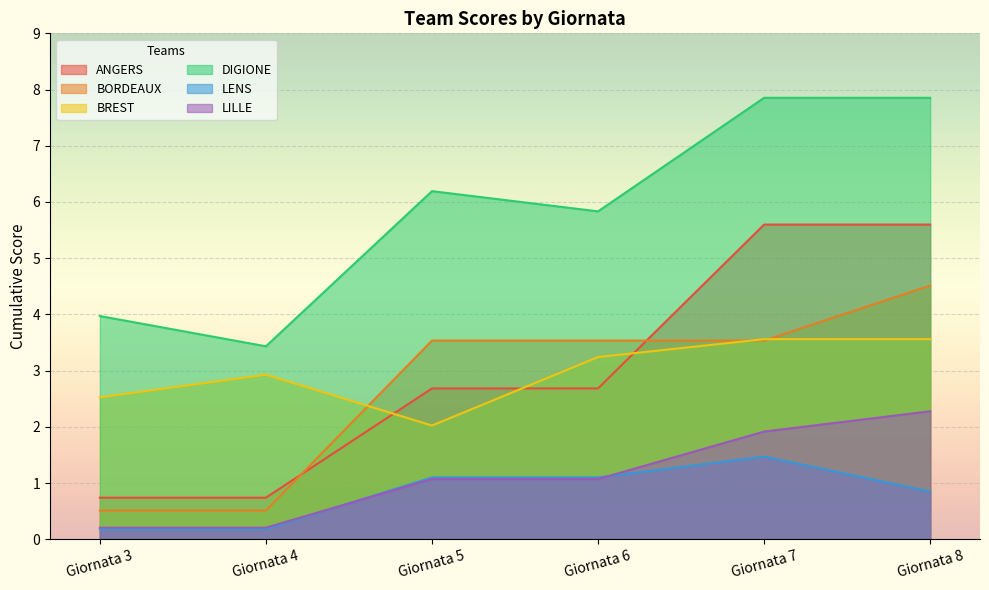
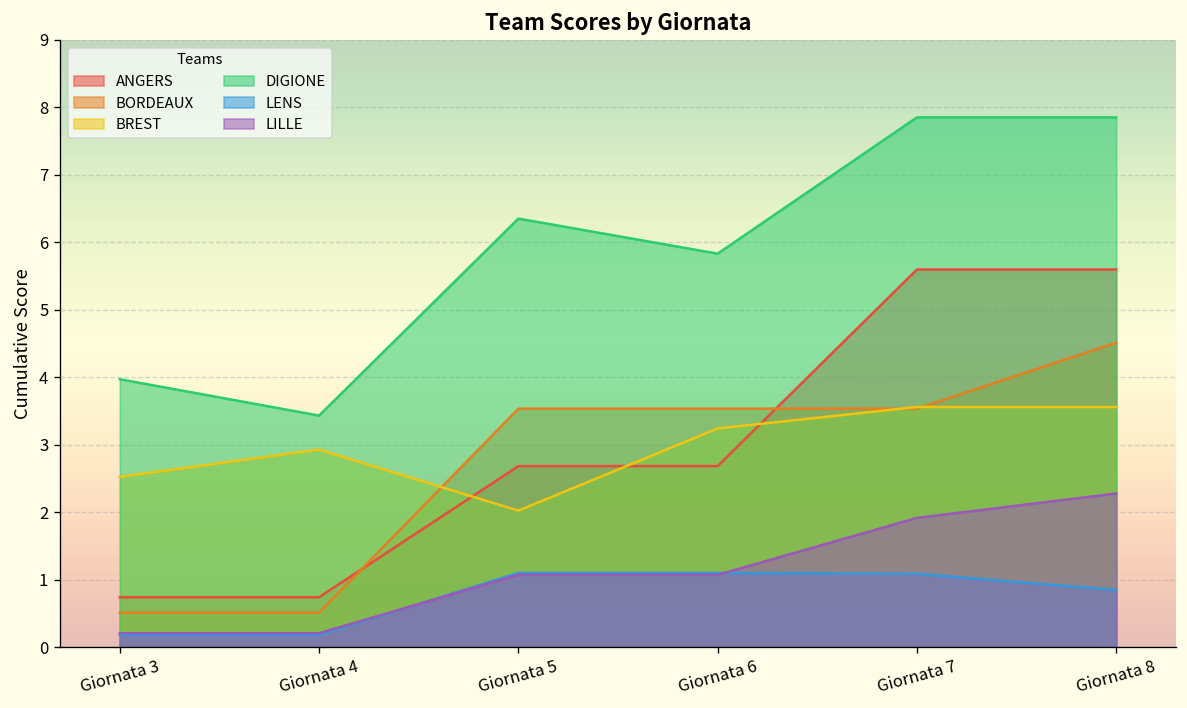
DIGIONE, Giornata 5: 6.2 -> 6.4
LENS, Giornata 7: 1.5 -> 1.1
